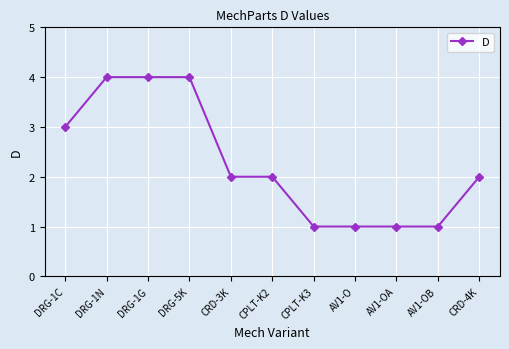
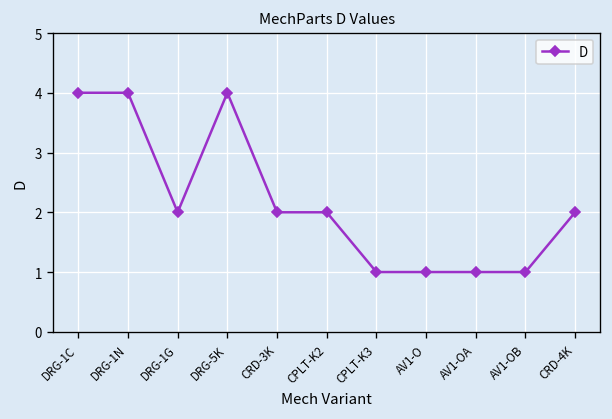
DRG-1C: 3 -> 4
DRG-1G: 4 -> 2
